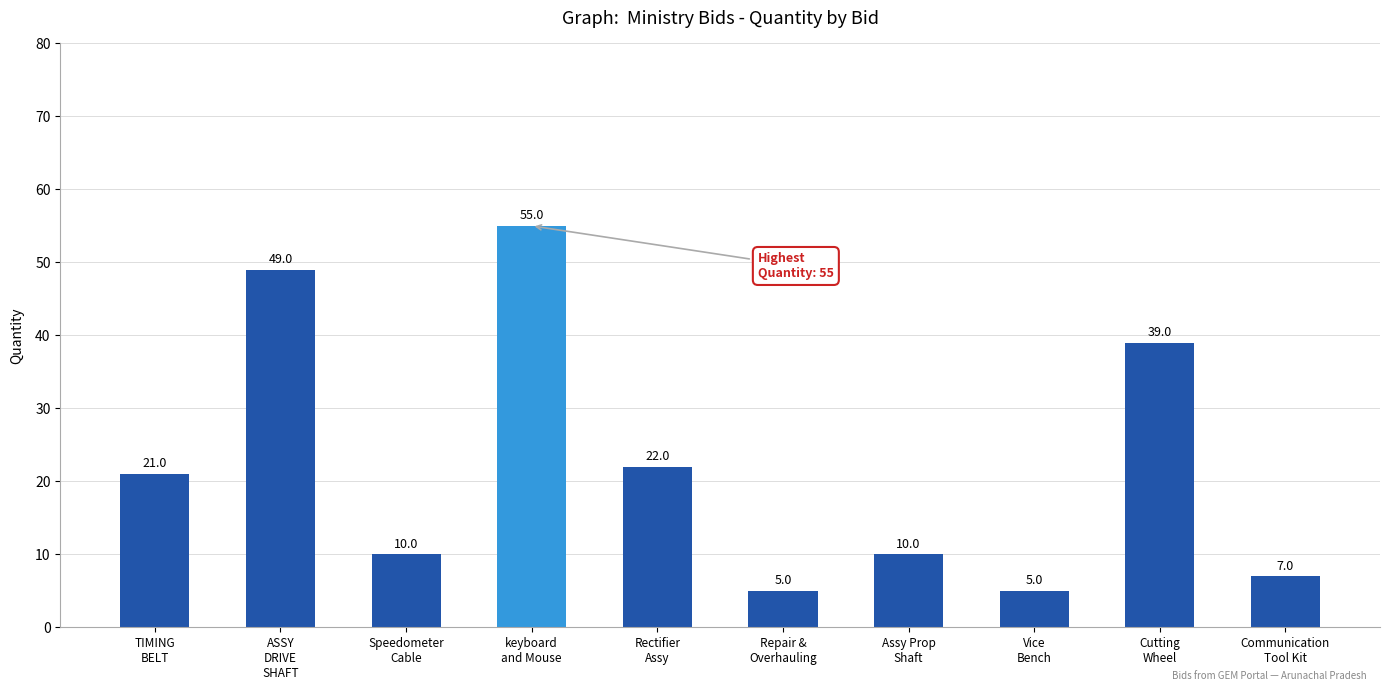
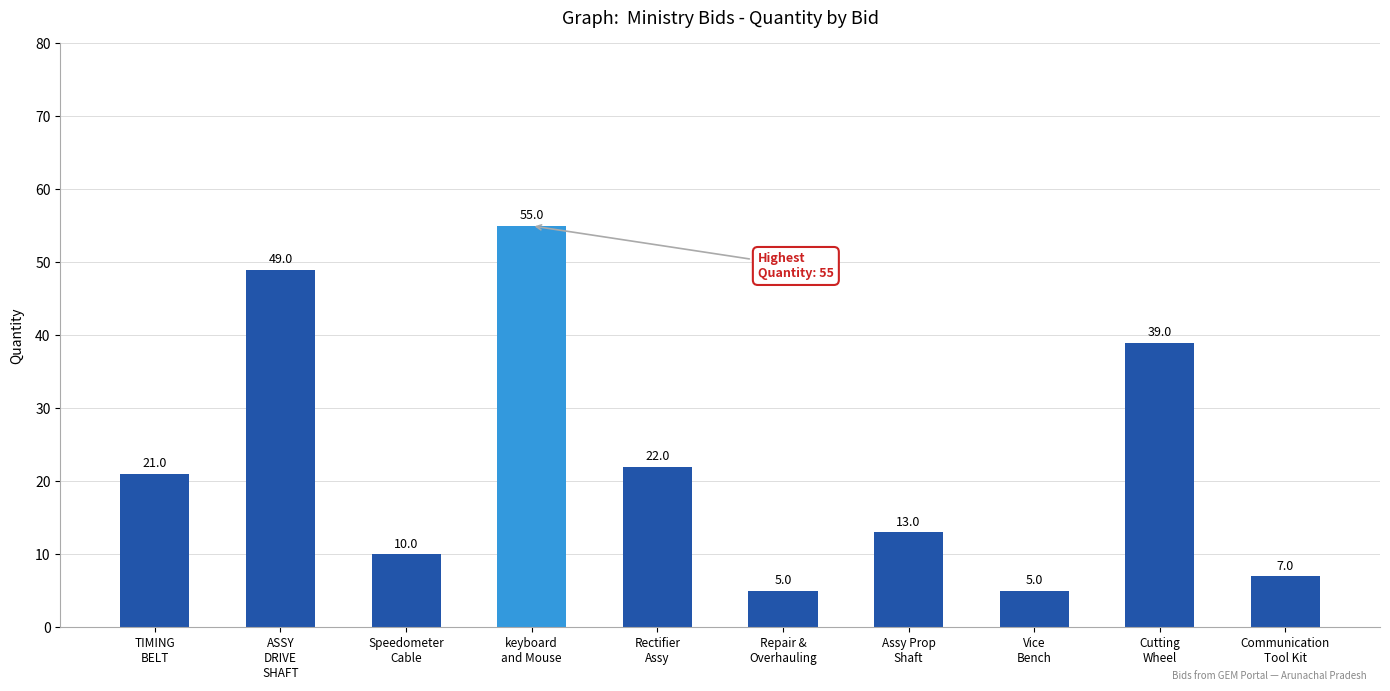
Assy Prop Shaft: 10.0 -> 13.0
